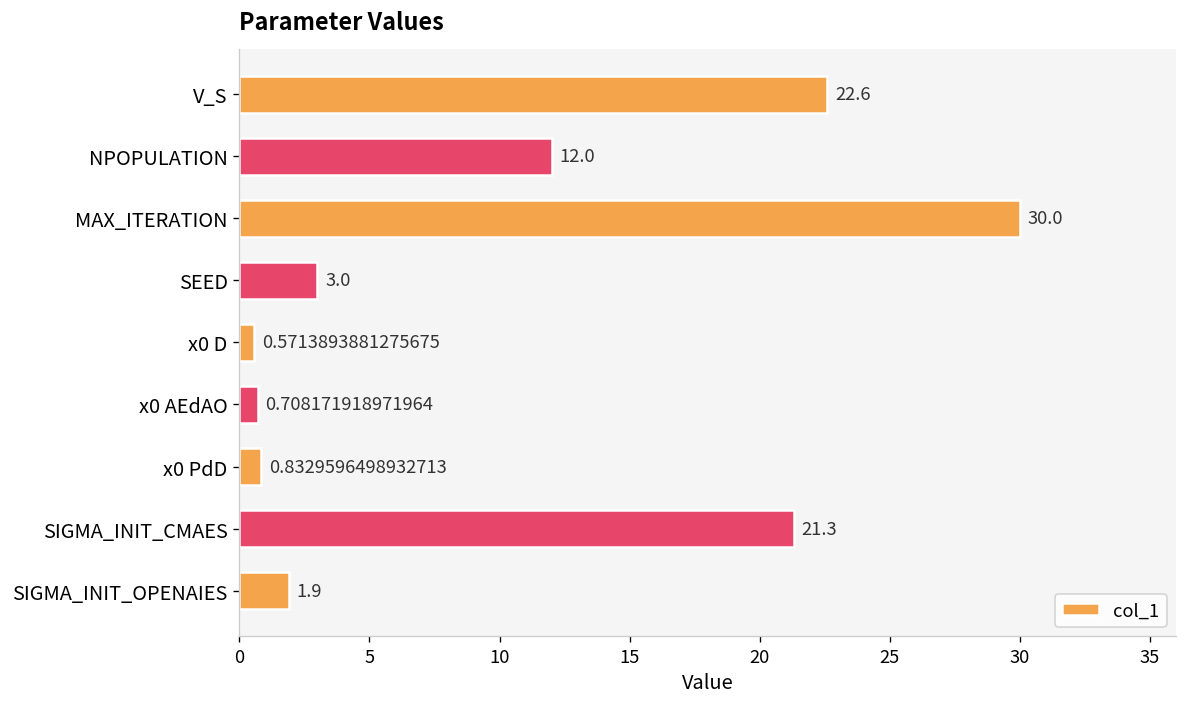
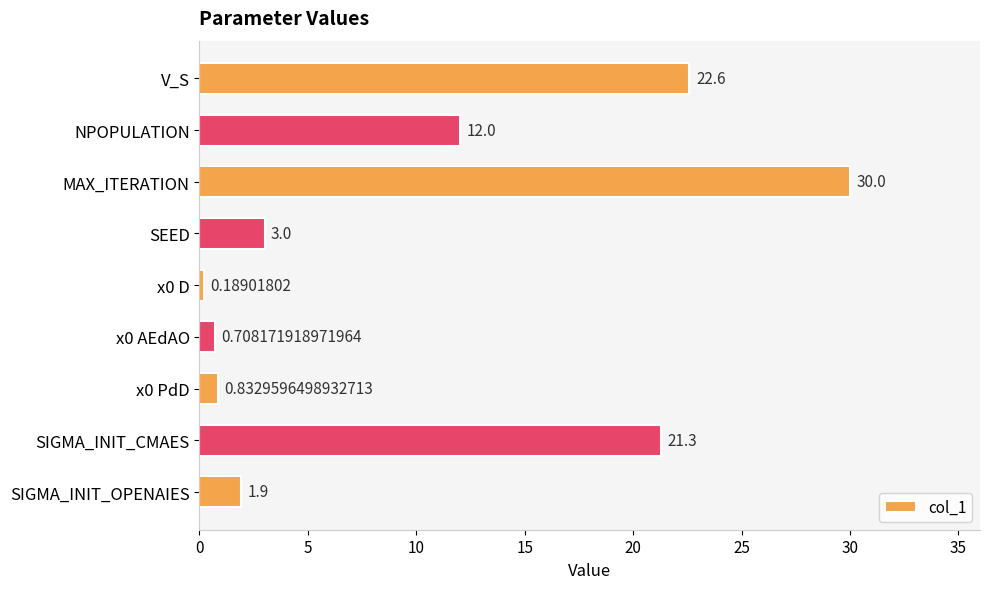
x0 D: 0.5713893881275675 -> 0.18901802
